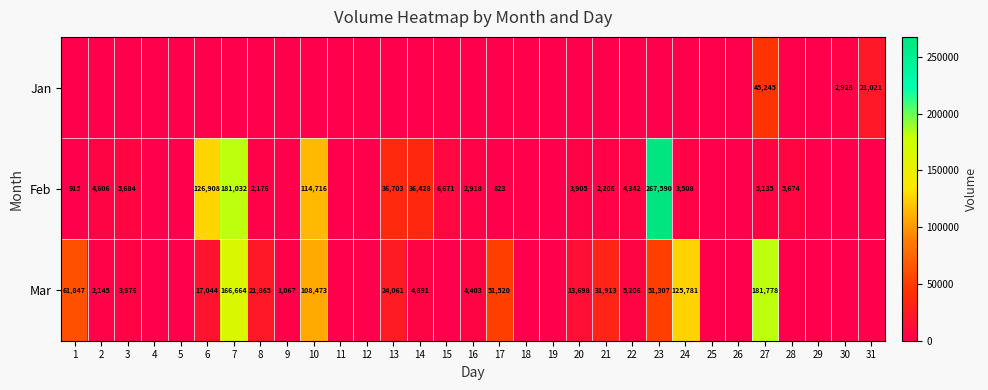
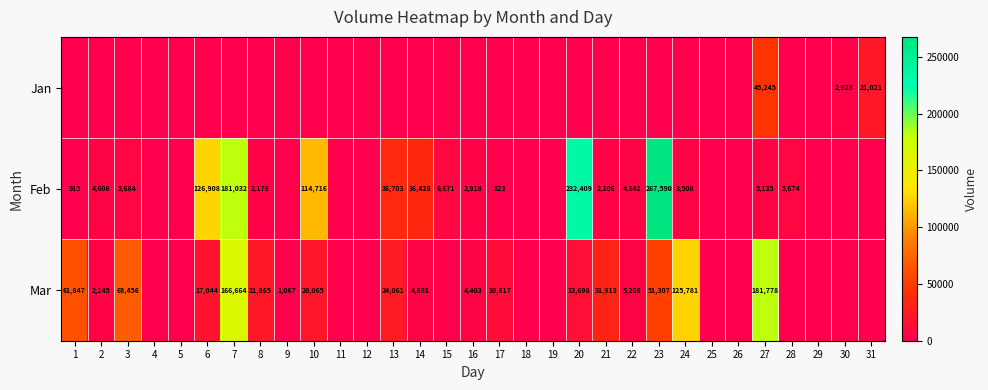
Feb, 20: 3,905 -> 232,409
Mar, 3: 3,976 -> 68,456
Mar, 10: 108,473 -> 20,065
Mar, 17: 51,520 -> 10,617
